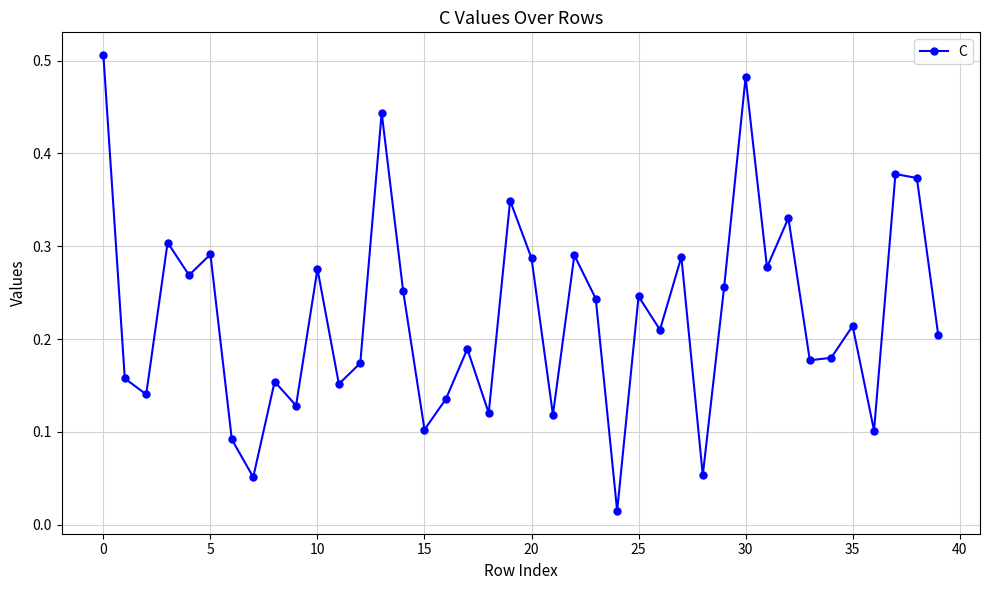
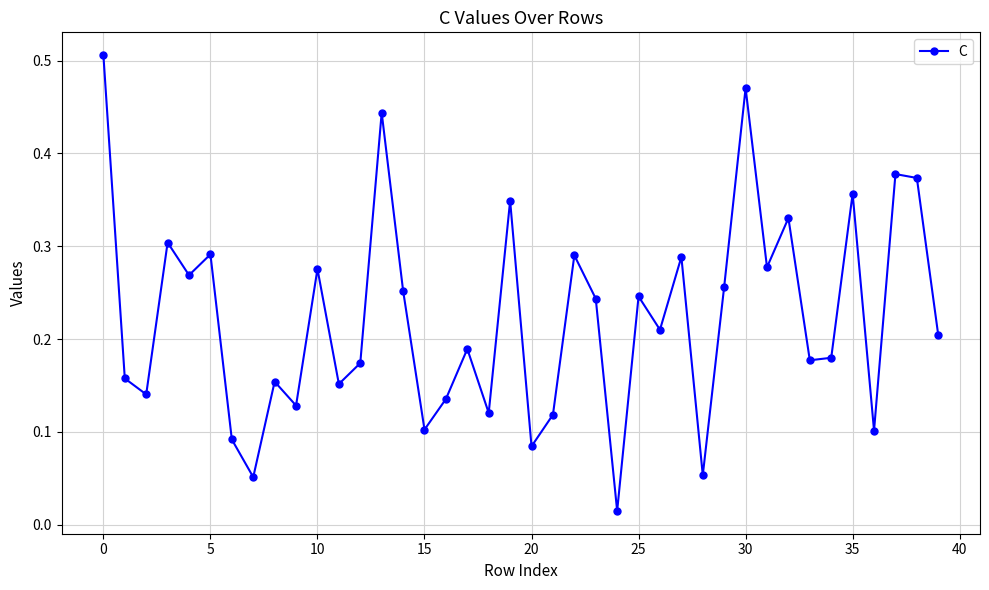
20: 0.29 -> 0.08
30: 0.48 -> 0.47
35: 0.21 -> 0.36
